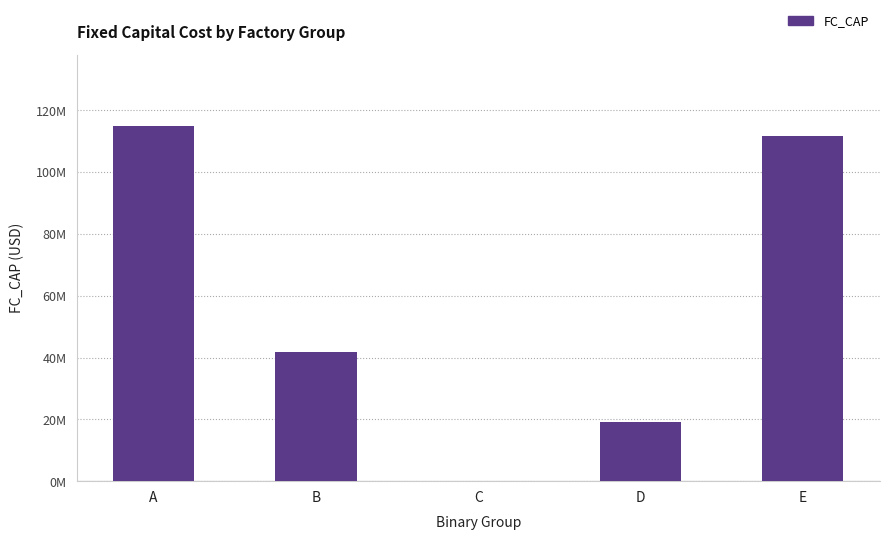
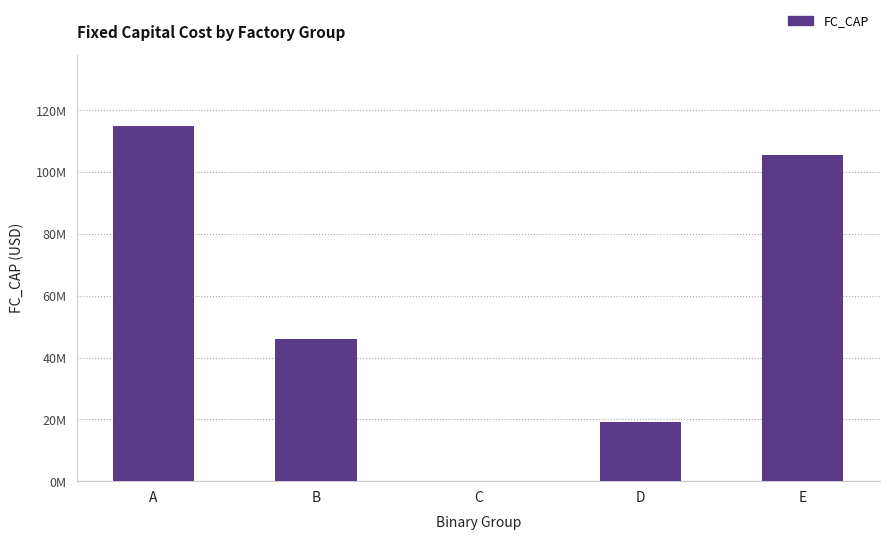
B: 42000000 -> 46000000
E: 112000000 -> 106000000
